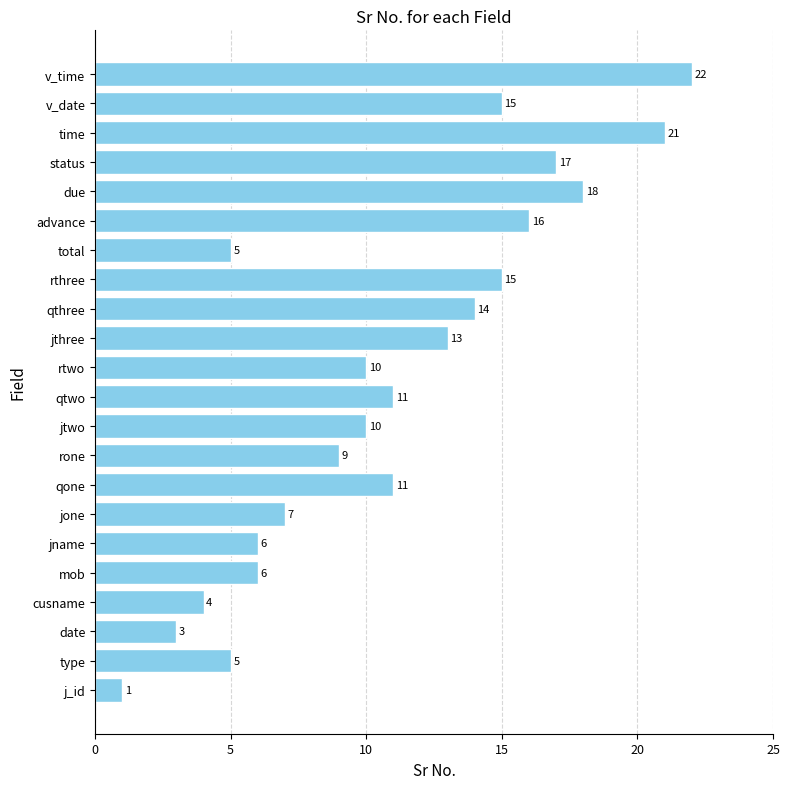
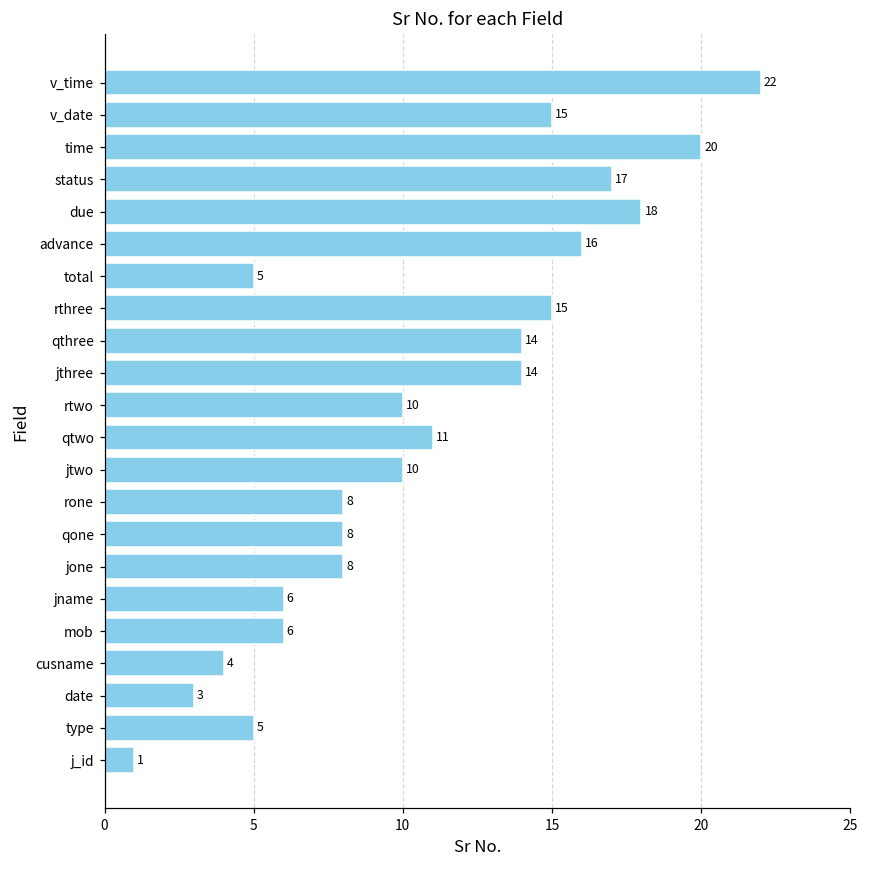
time: 21 -> 20
jthree: 13 -> 14
rone: 9 -> 8
qone: 11 -> 8
jone: 7 -> 8
